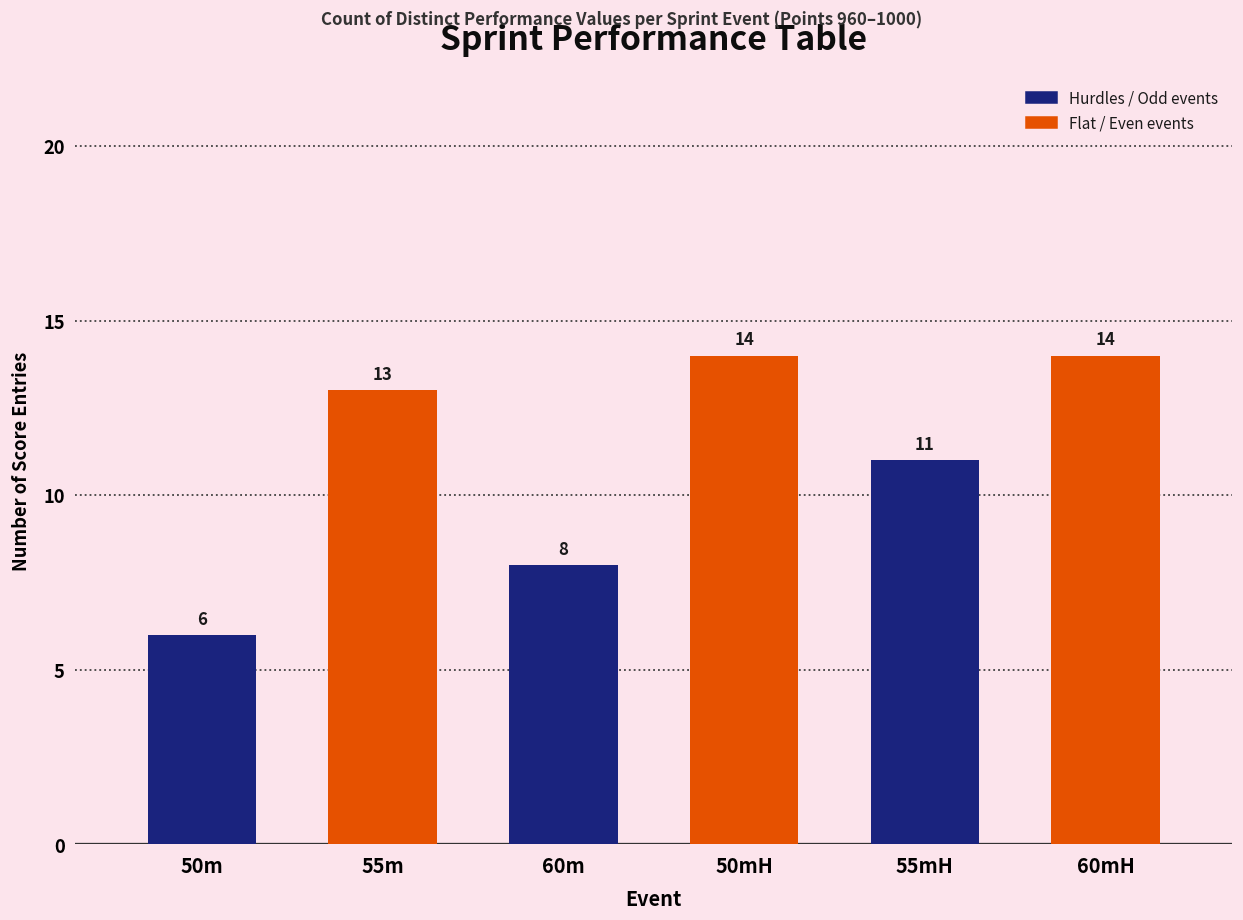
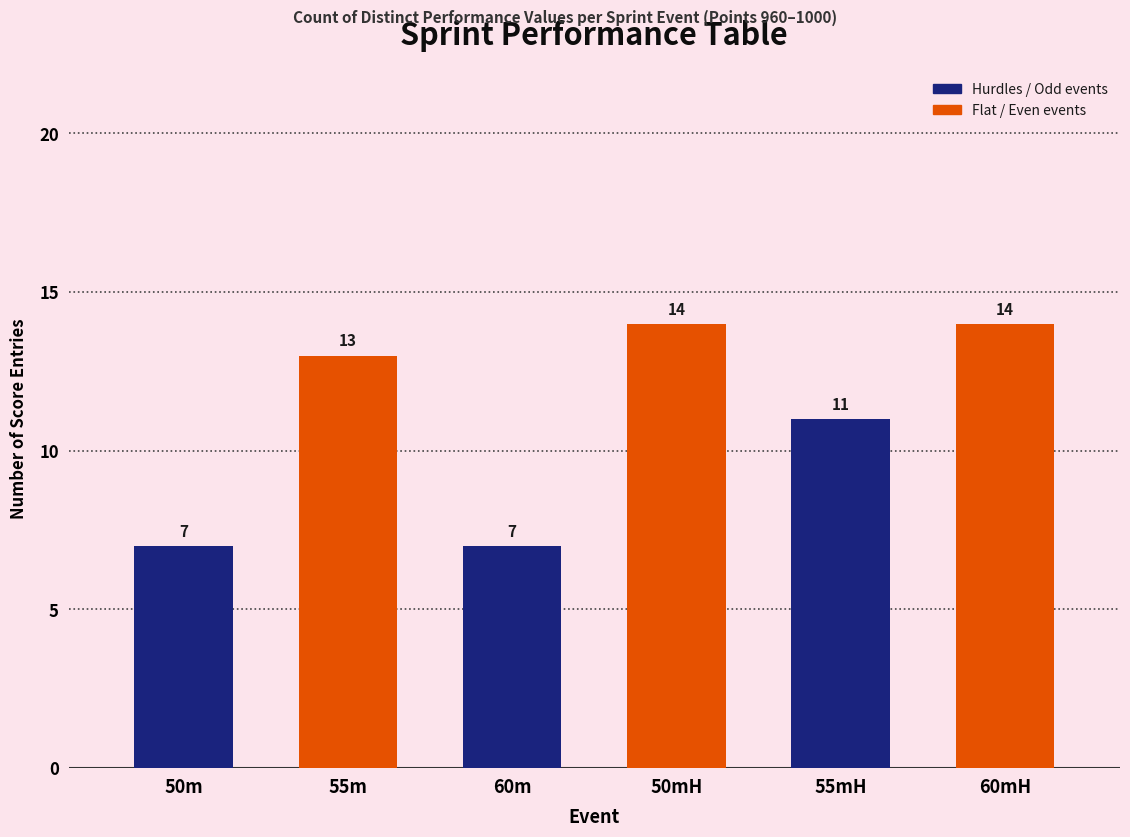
50m: 6 -> 7
60m: 8 -> 7
